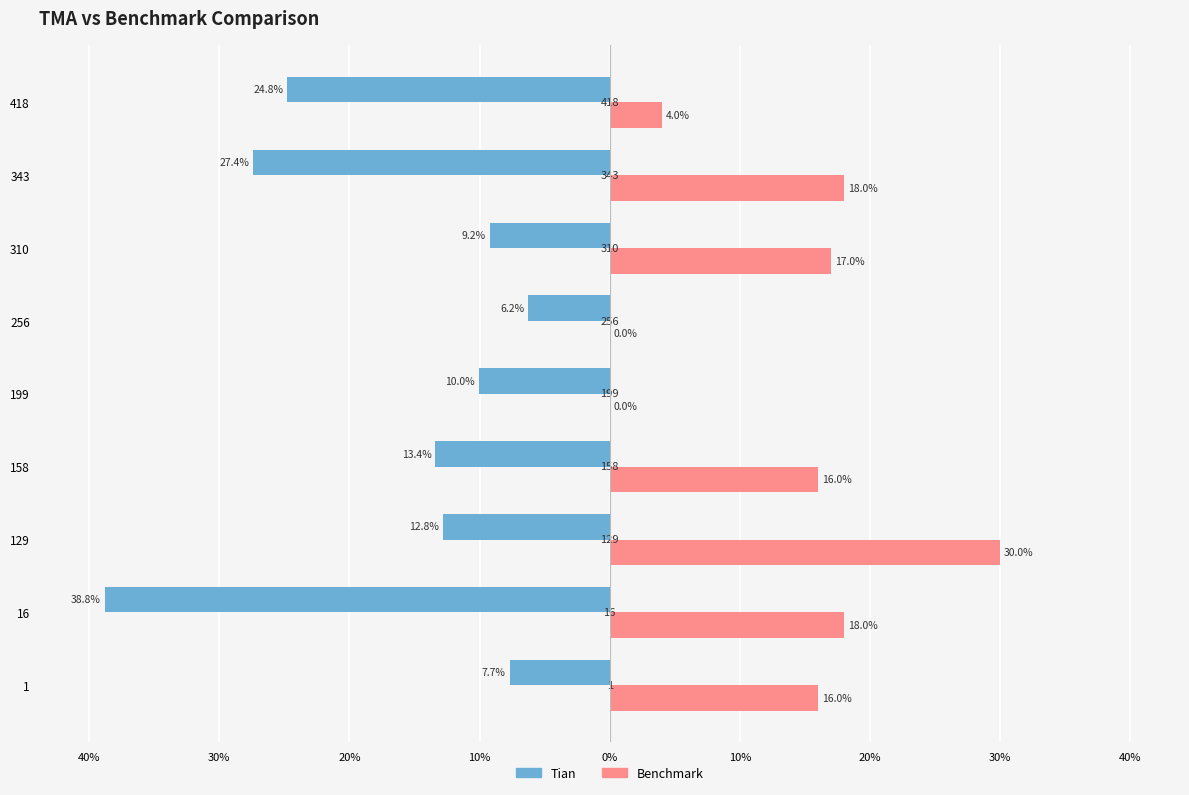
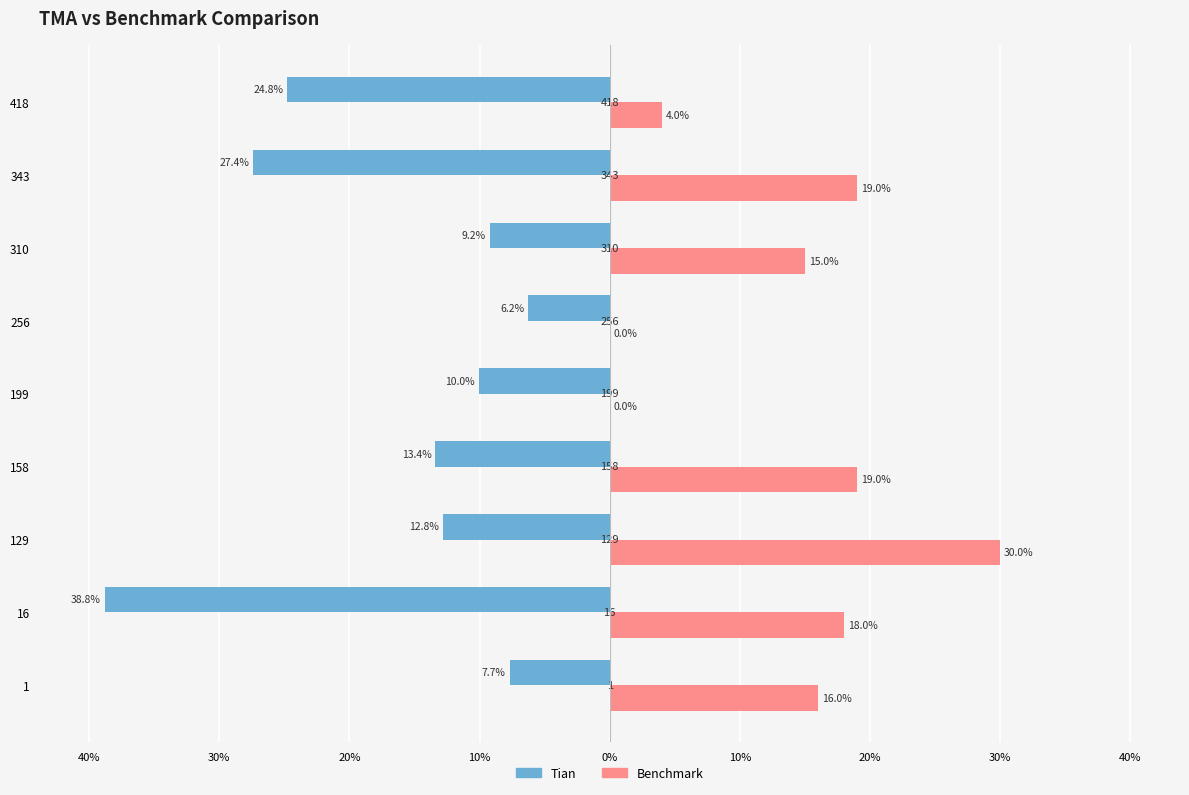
Benchmark, 343: 18.0% -> 19.0%
Benchmark, 310: 17.0% -> 15.0%
Benchmark, 158: 16.0% -> 19.0%
